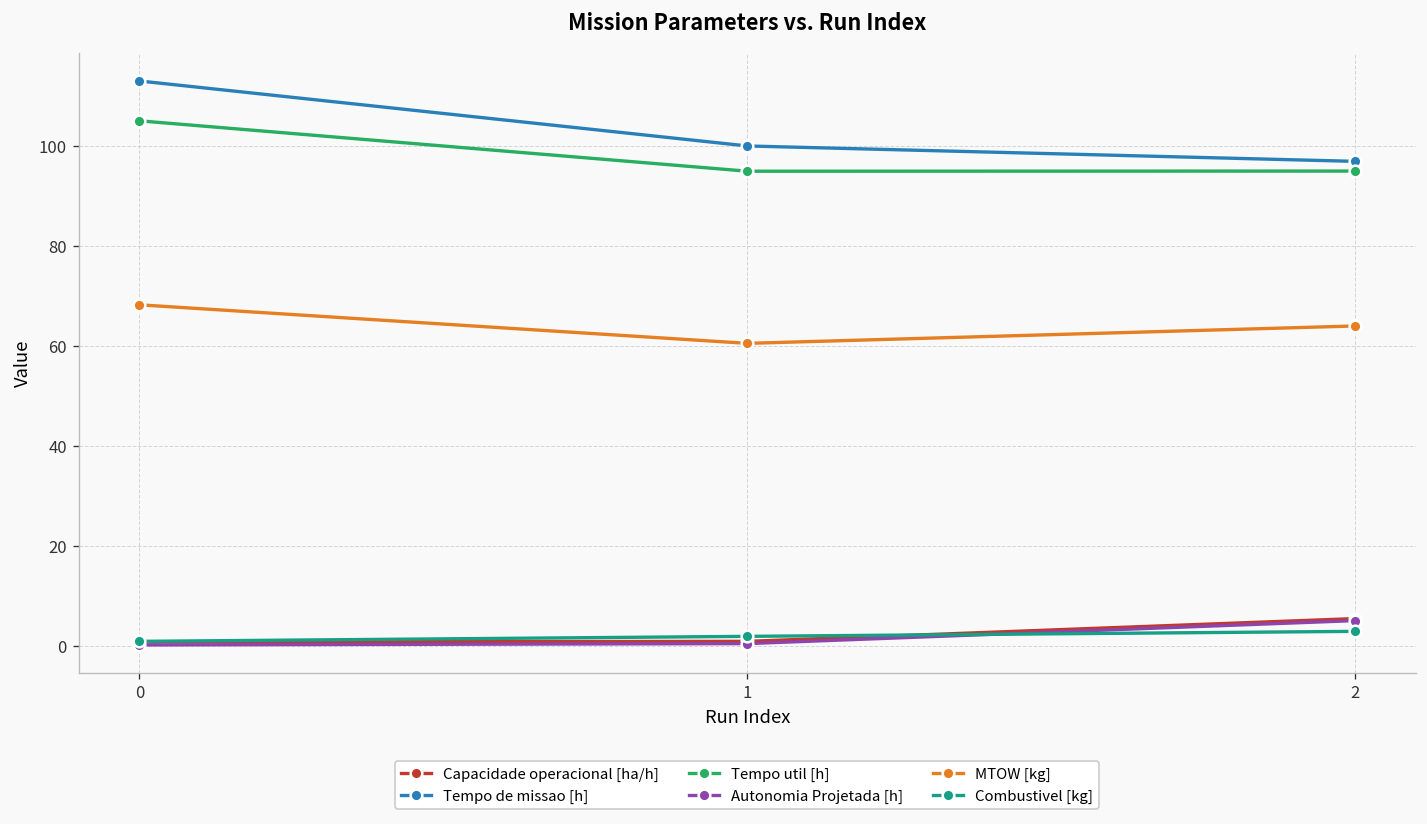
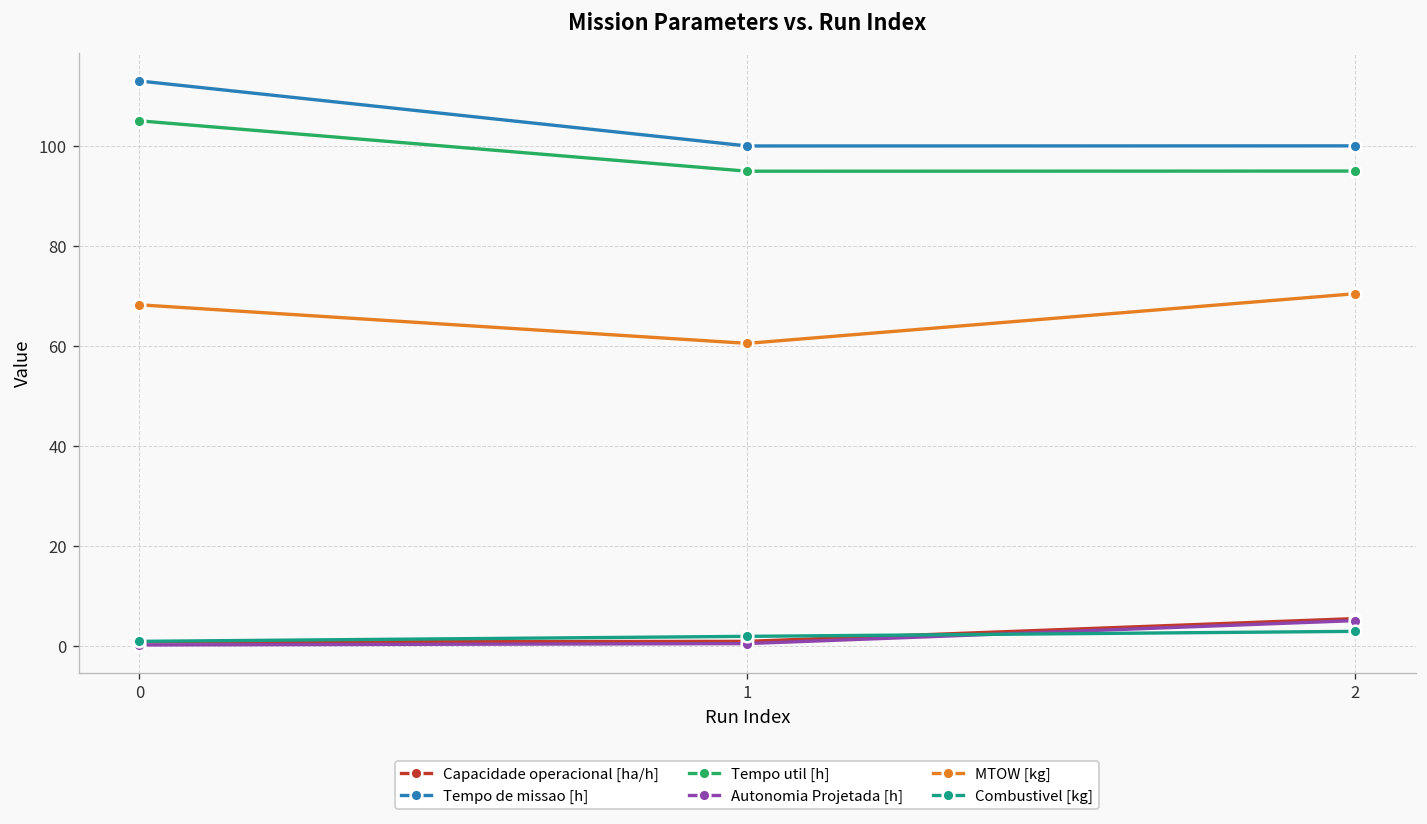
Tempo de missao [h], 2: 97 -> 100
MTOW [kg], 2: 64 -> 71
